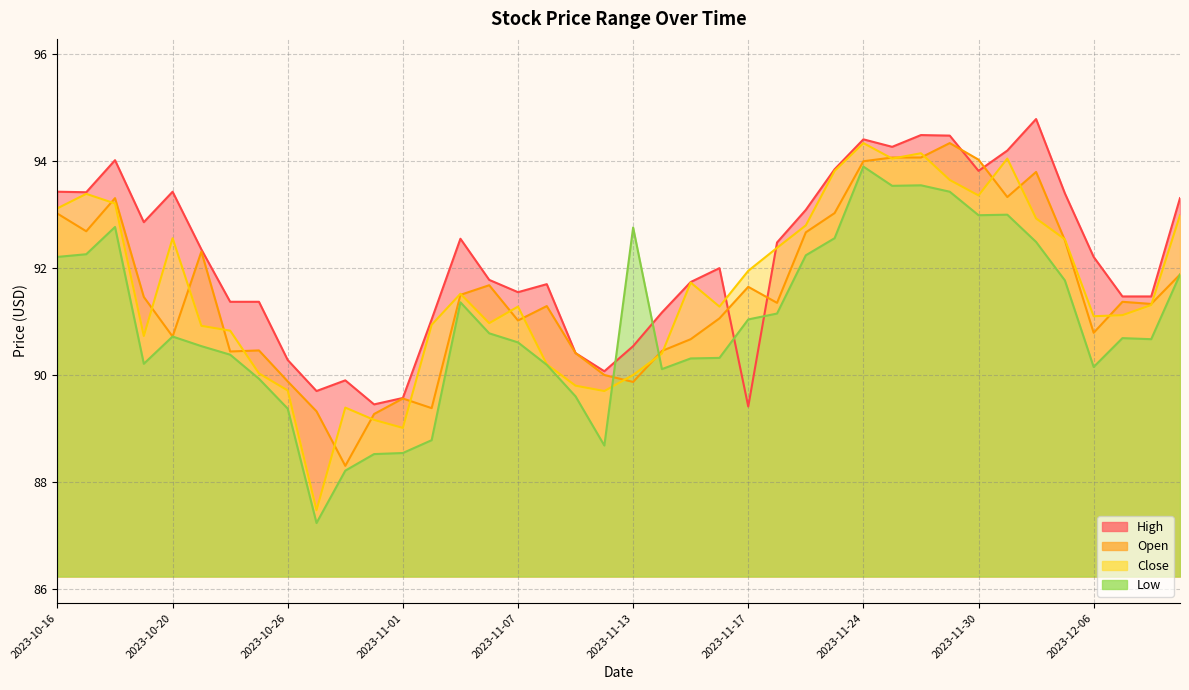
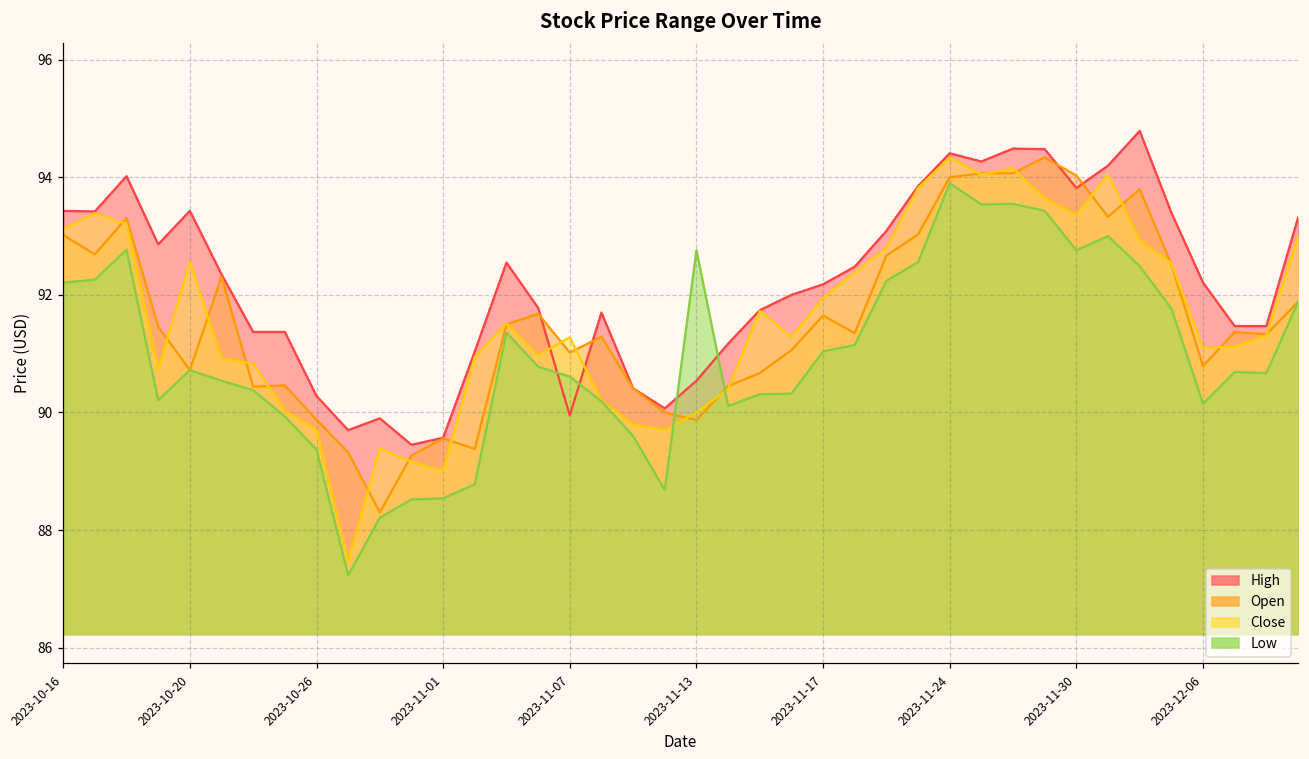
High, 2023-11-07: 91.6 -> 90.0
High, 2023-11-17: 89.4 -> 92.2
Low, 2023-11-30: 93.0 -> 92.8
